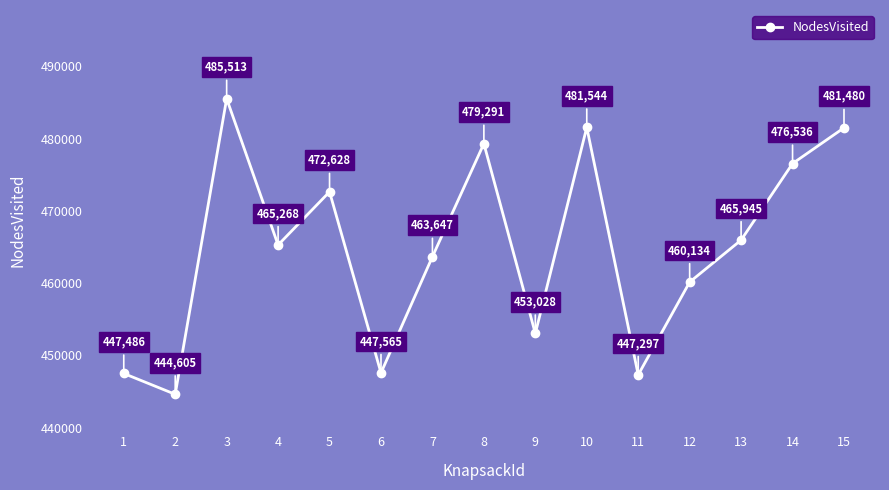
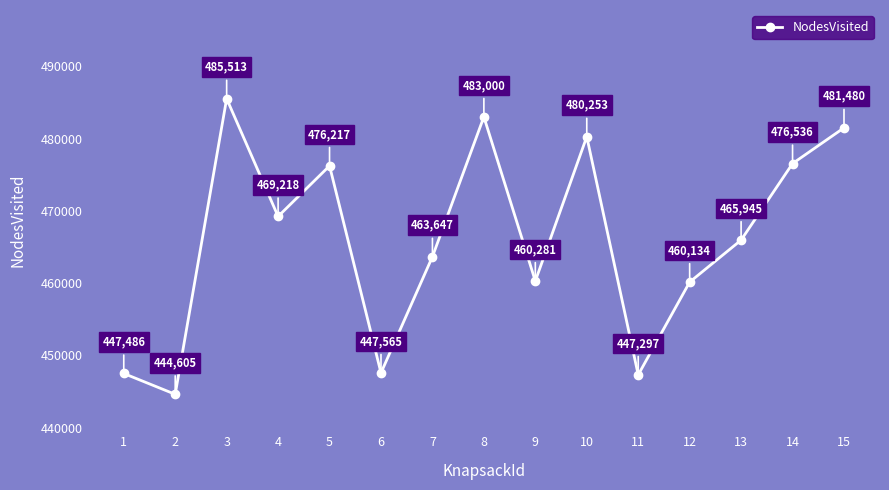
4: 465,268 -> 469,218
5: 472,628 -> 476,217
8: 479,291 -> 483,000
9: 453,028 -> 460,281
10: 481,544 -> 480,253
